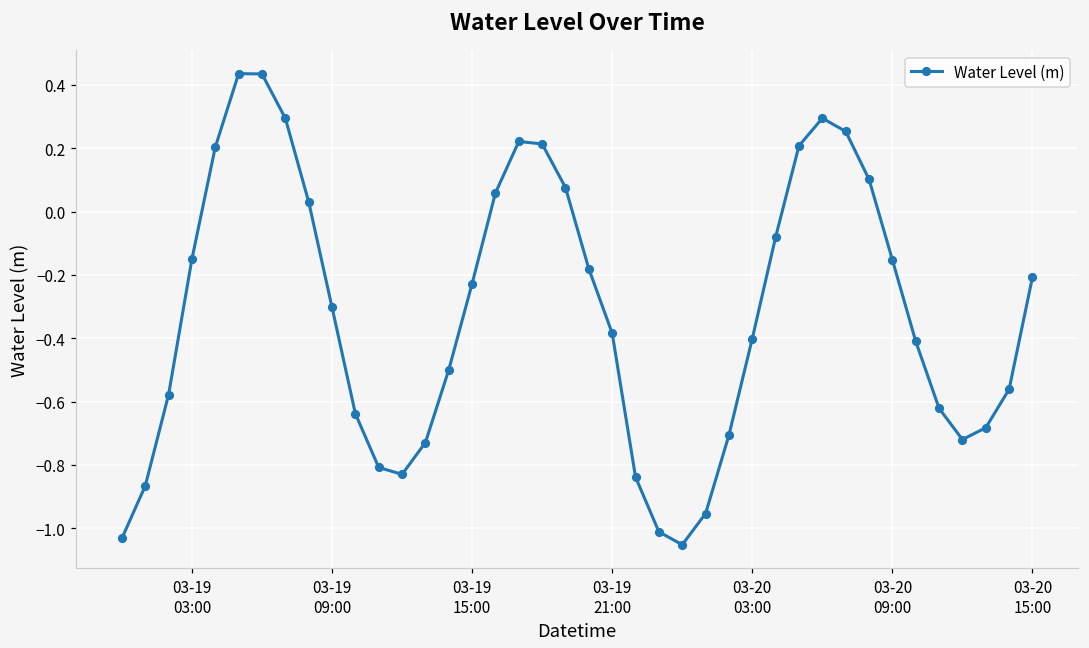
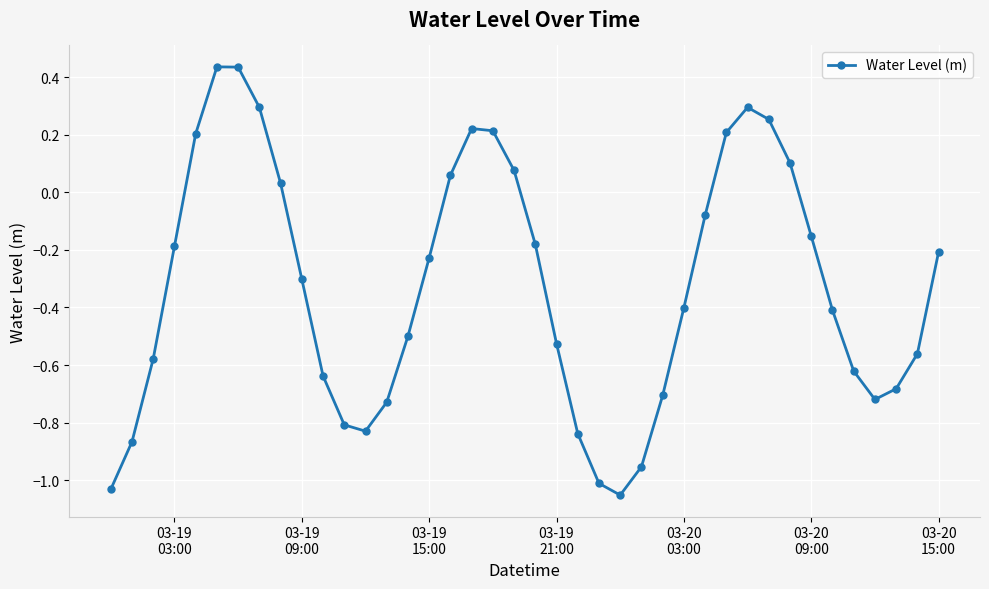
03-19 03:00: -0.15 -> -0.19
03-19 21:00: -0.38 -> -0.53
